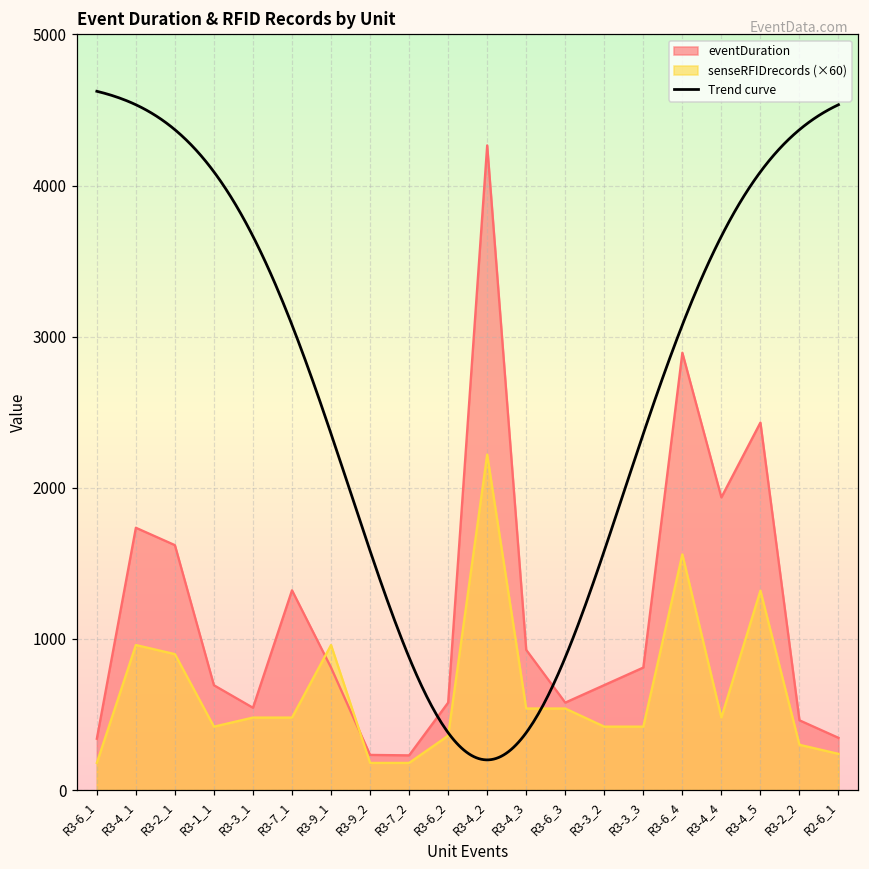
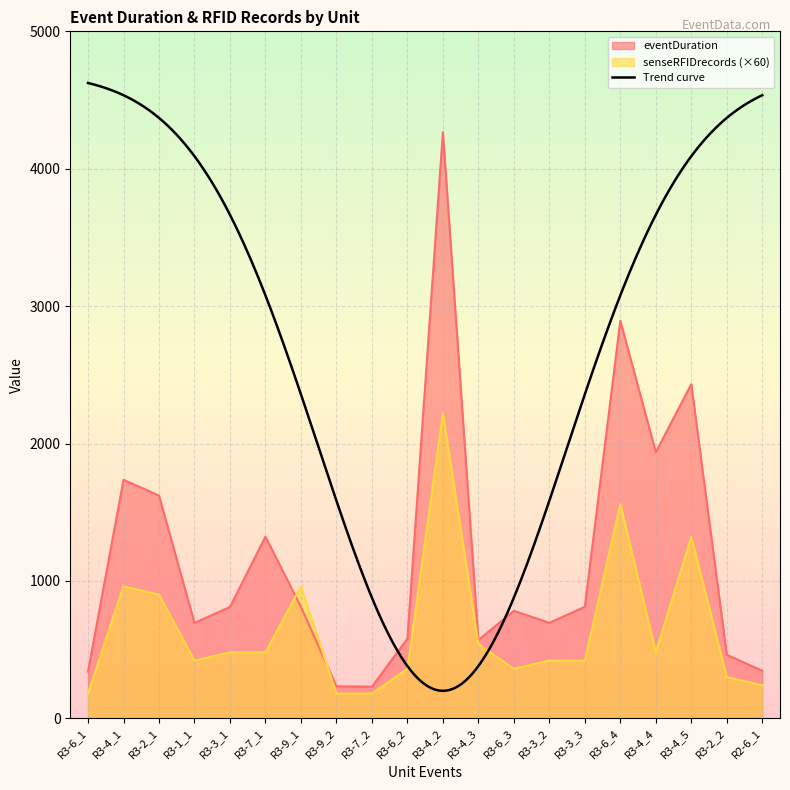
eventDuration, R3-3_1: 550 -> 810
eventDuration, R3-4_3: 930 -> 570
eventDuration, R3-6_3: 580 -> 780
senseRFIDrecords (×60), R3-6_3: 540 -> 360
